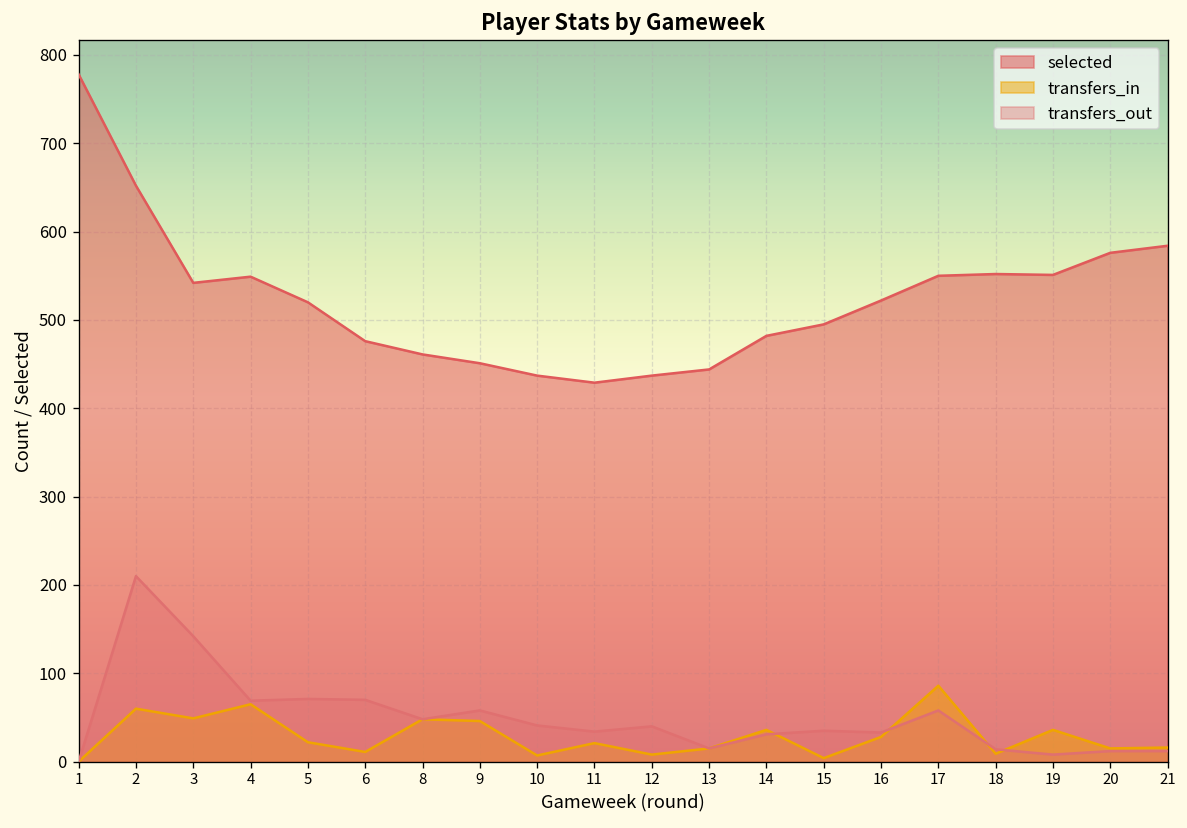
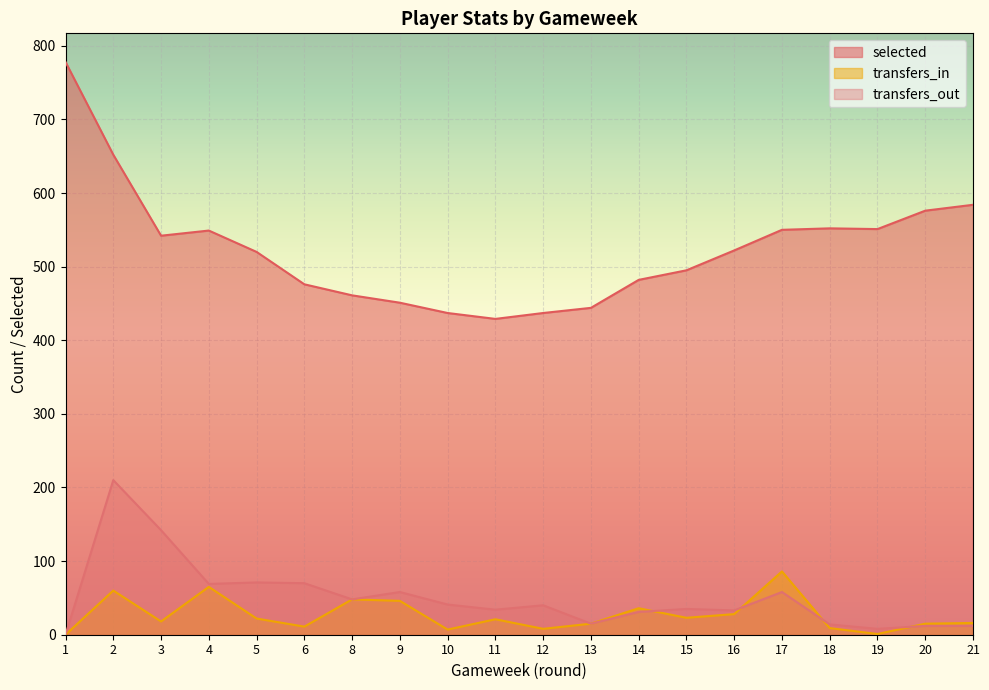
transfers_in, 3: 50 -> 20
transfers_in, 15: 0 -> 20
transfers_in, 19: 40 -> 0
